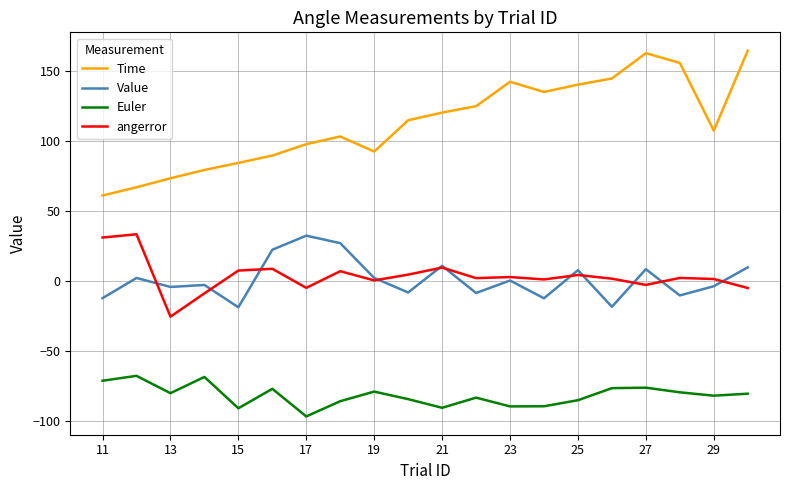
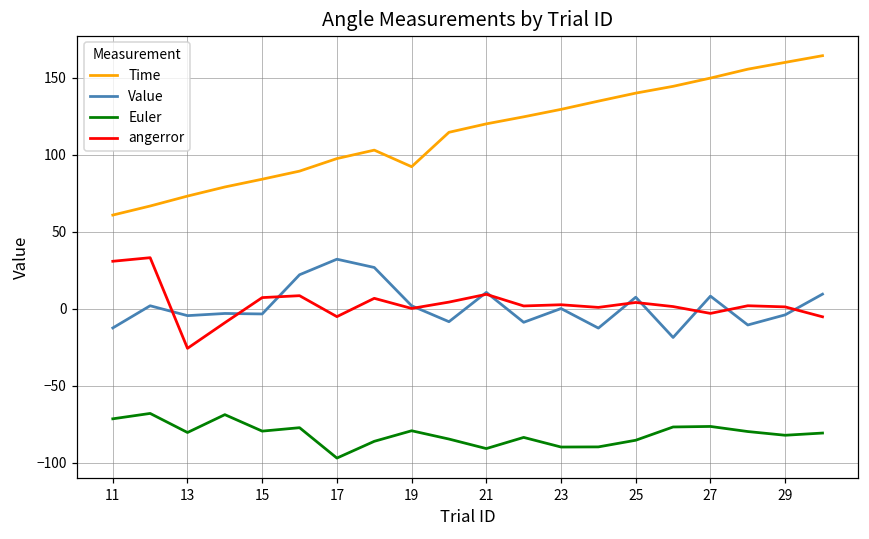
Value, 15: -19 -> -3
Euler, 15: -91 -> -79
Time, 23: 142 -> 130
Time, 27: 163 -> 150
Time, 29: 107 -> 160
